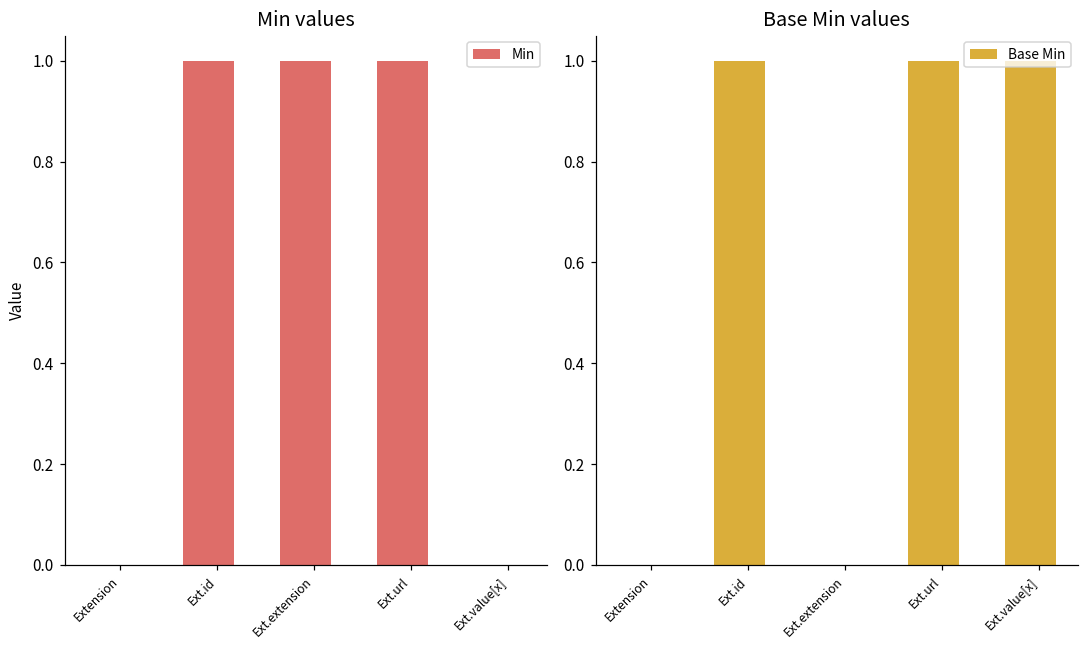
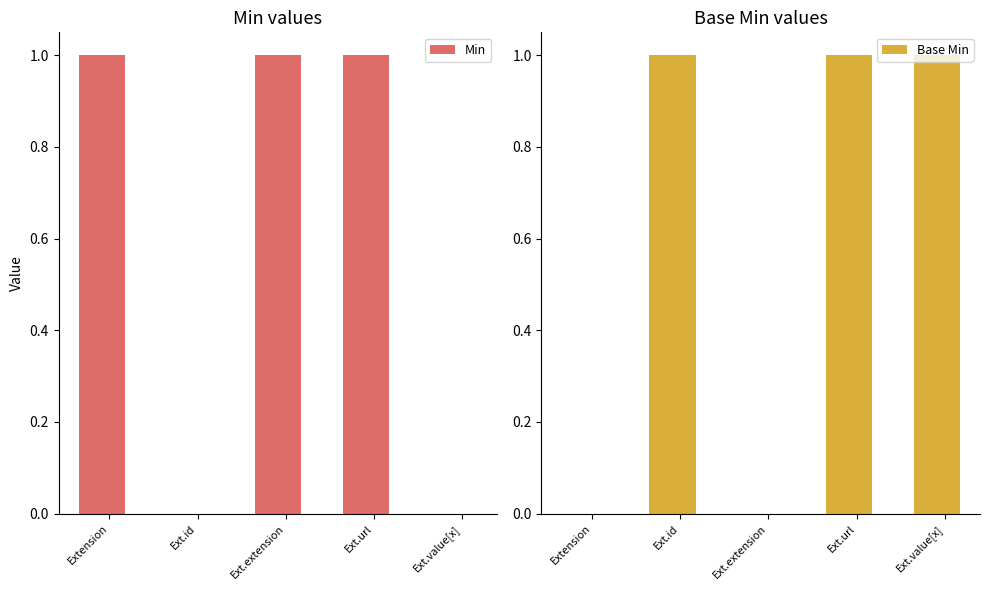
Min values, Extension: 0 -> 1
Min values, Ext.id: 1 -> 0
